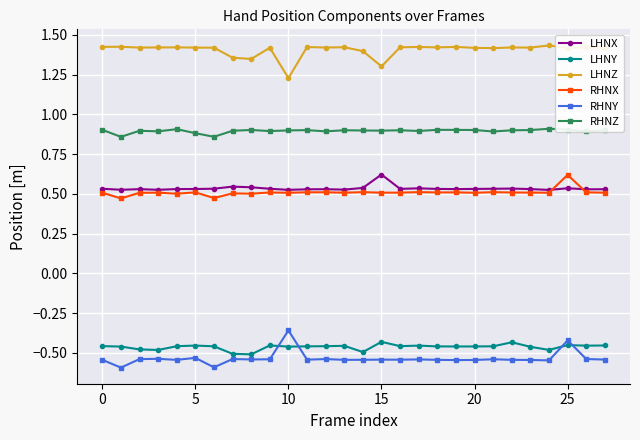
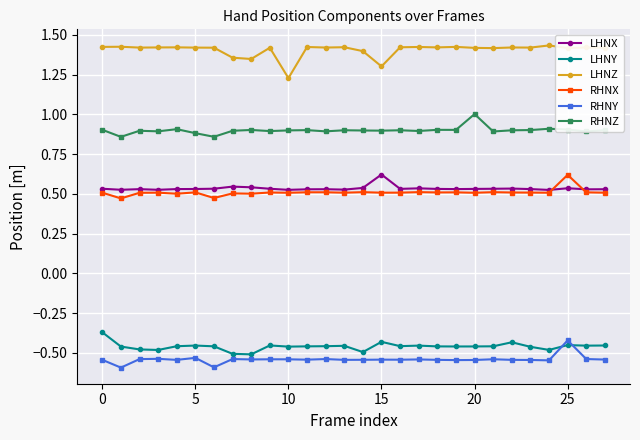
LHNY, 0: -0.46 -> -0.37
RHNY, 10: -0.36 -> -0.54
RHNZ, 20: 0.90 -> 1.00
